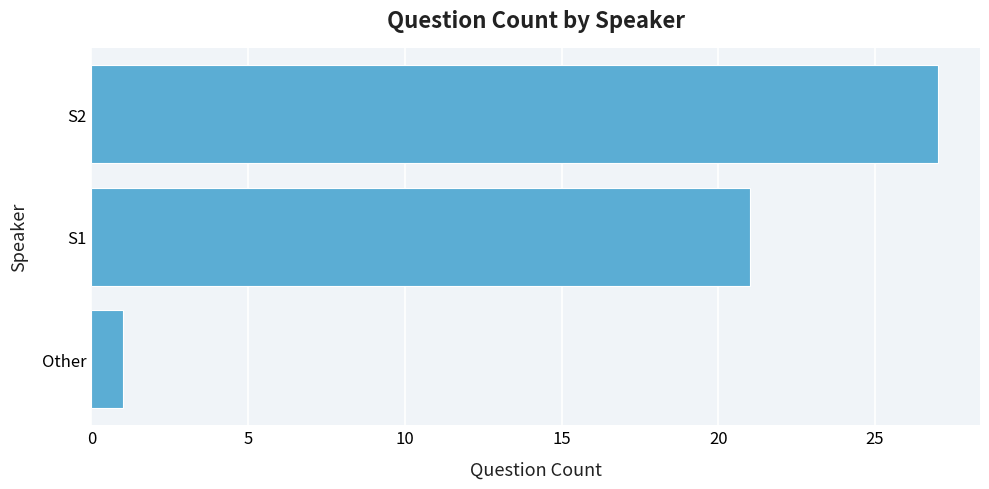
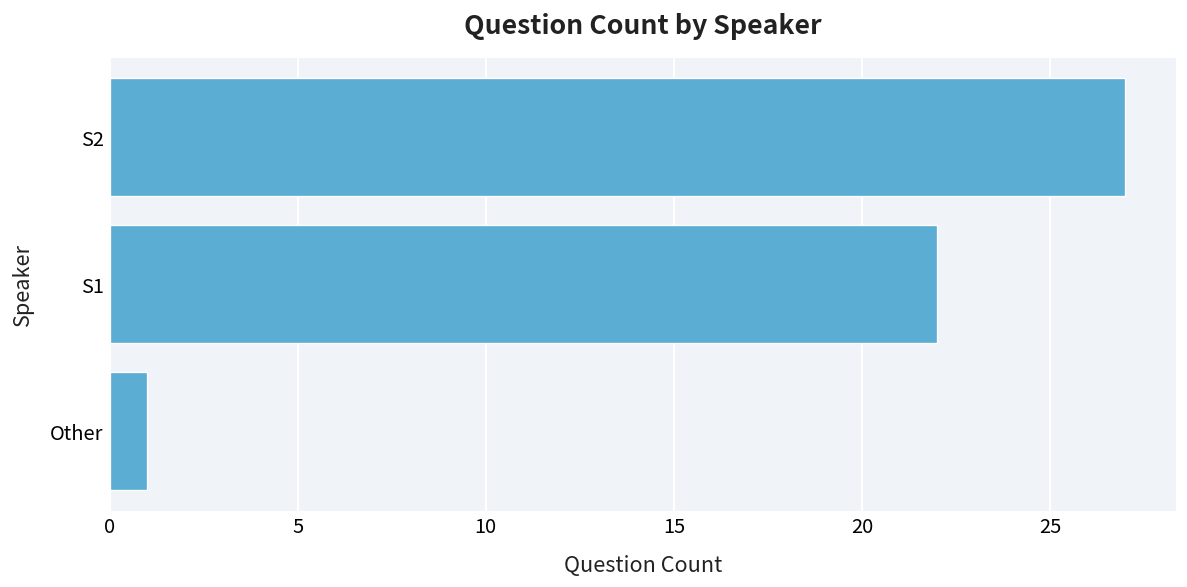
S1: 21 -> 22
